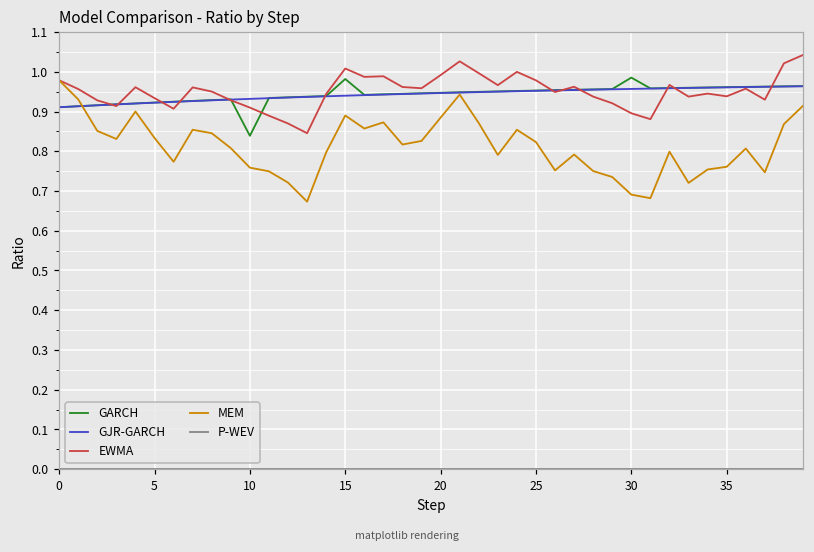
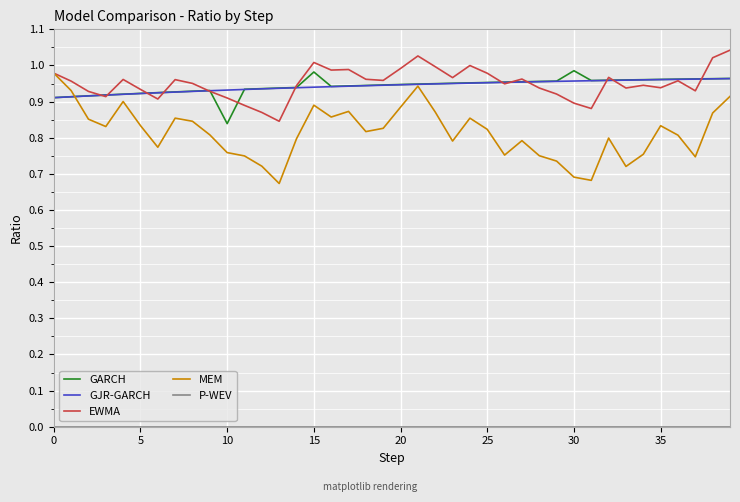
MEM, 35: 0.76 -> 0.83
